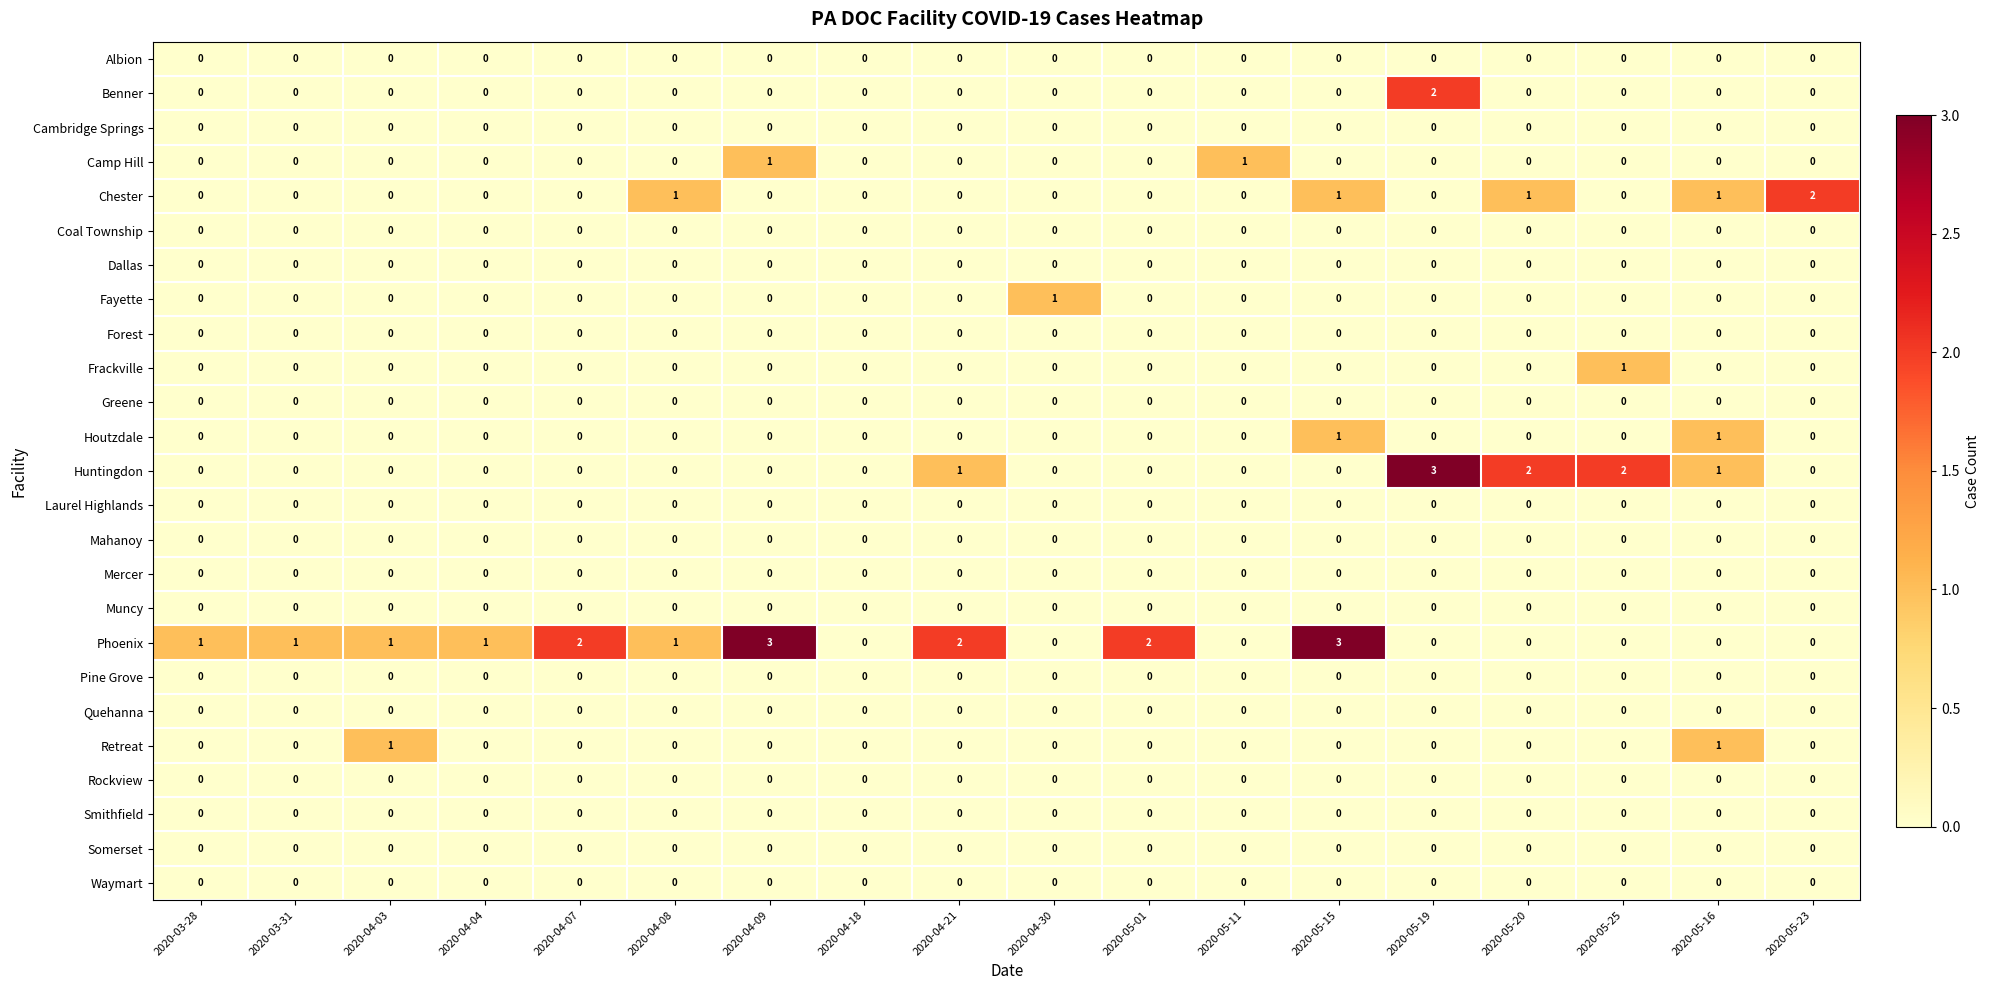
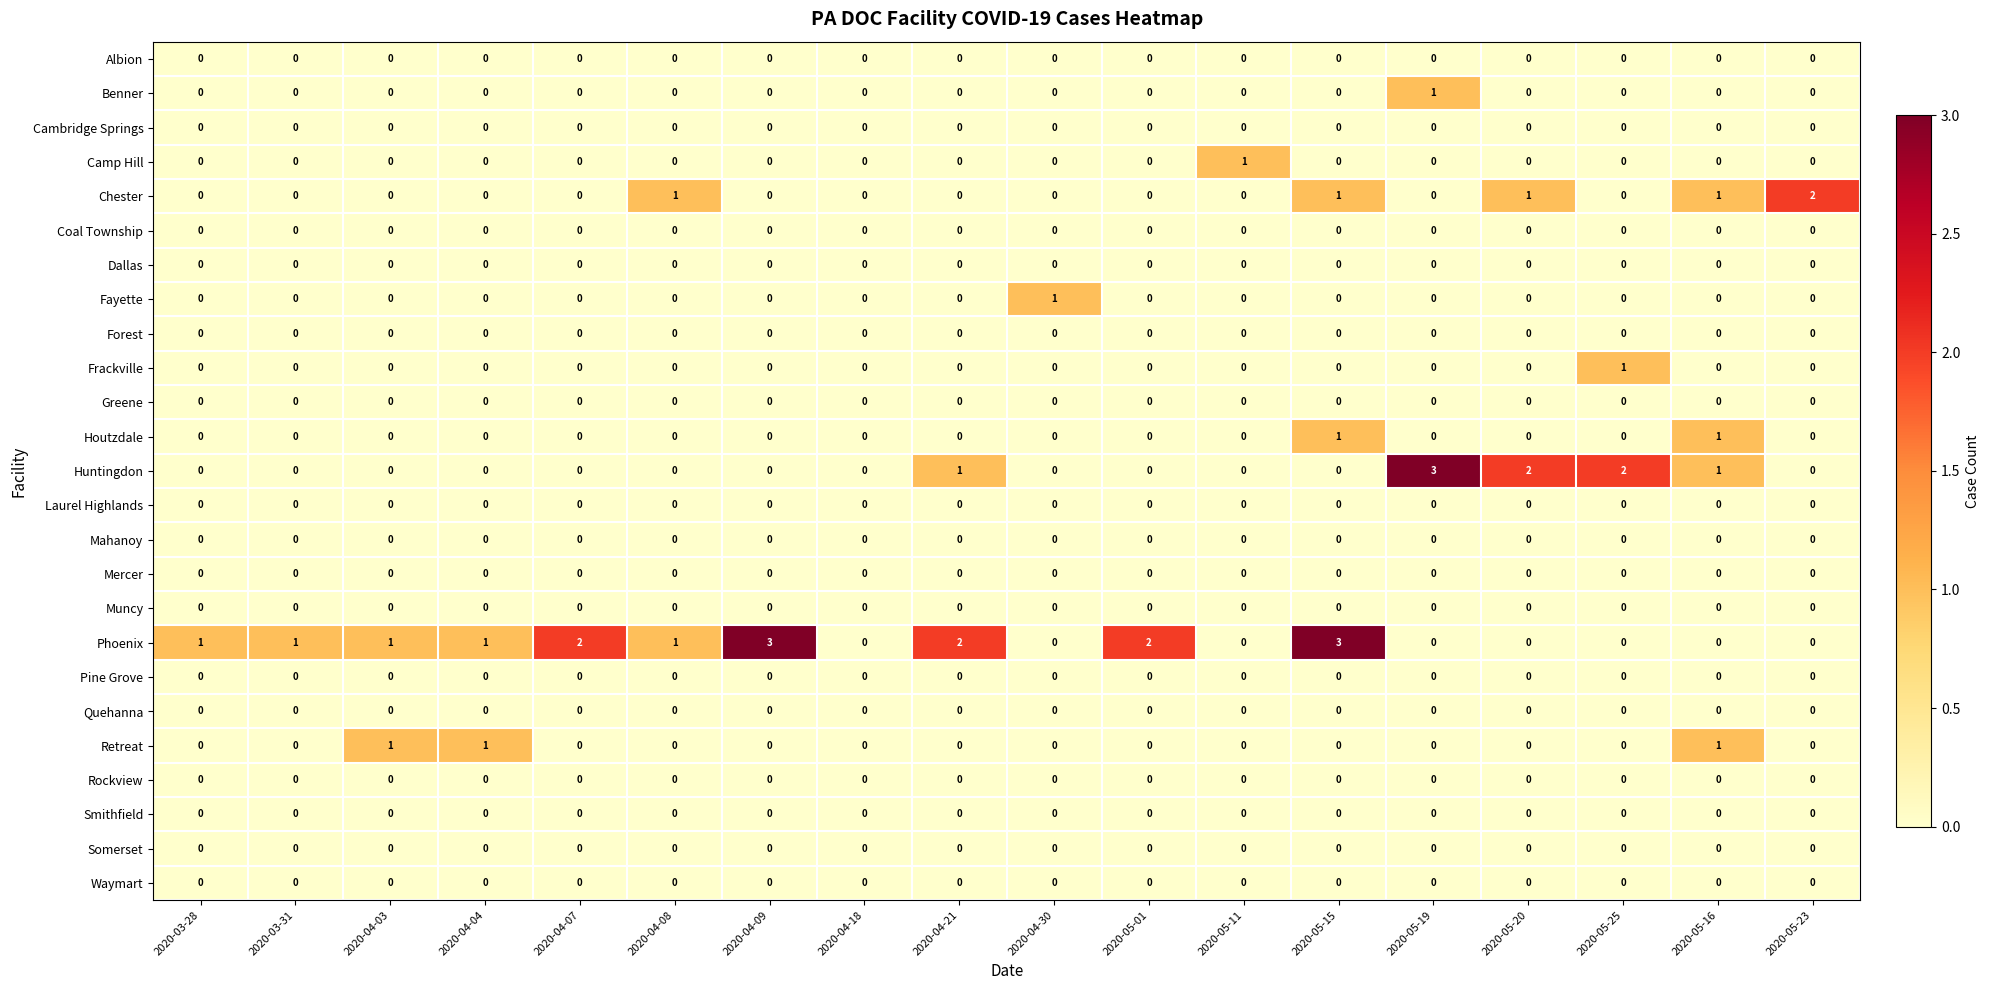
Benner, 2020-05-19: 2 -> 1
Camp Hill, 2020-04-09: 1 -> 0
Retreat, 2020-04-04: 0 -> 1
